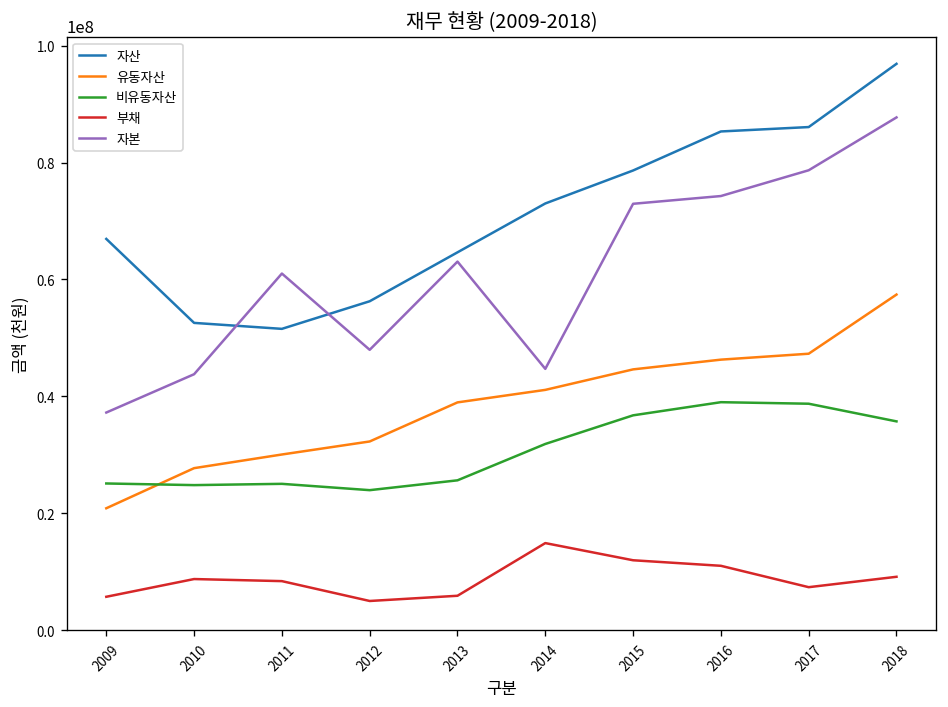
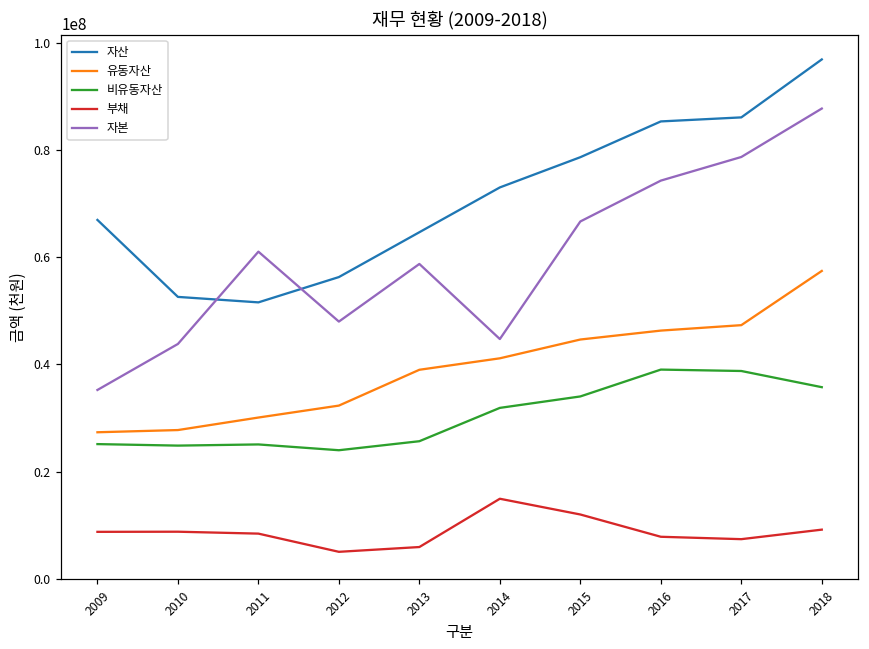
유동자산, 2009: 21000000 -> 27000000
부채, 2009: 6000000 -> 9000000
자본, 2009: 37000000 -> 35000000
자본, 2013: 63000000 -> 59000000
비유동자산, 2015: 37000000 -> 34000000
자본, 2015: 73000000 -> 67000000
부채, 2016: 11000000 -> 8000000
